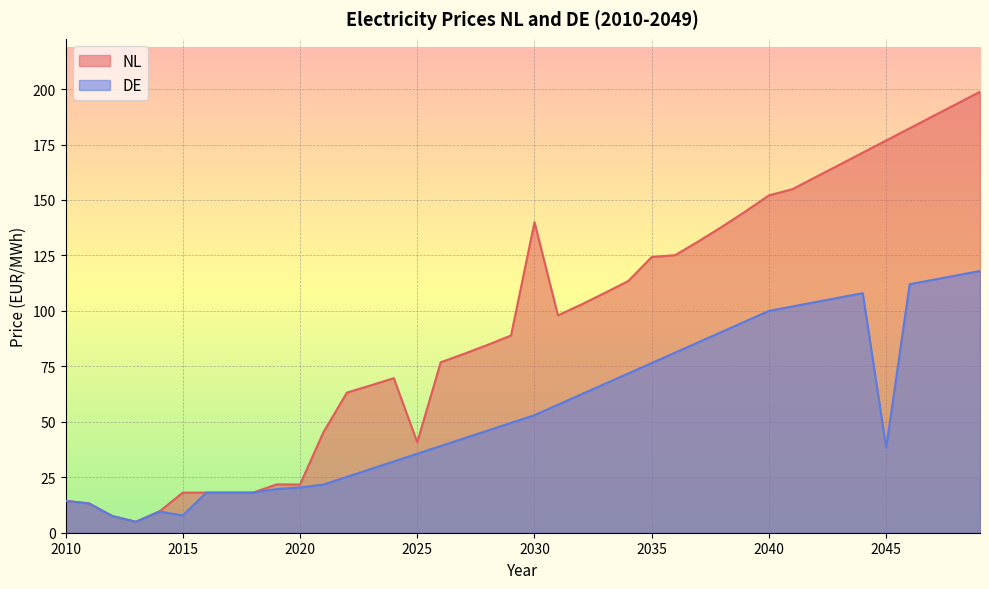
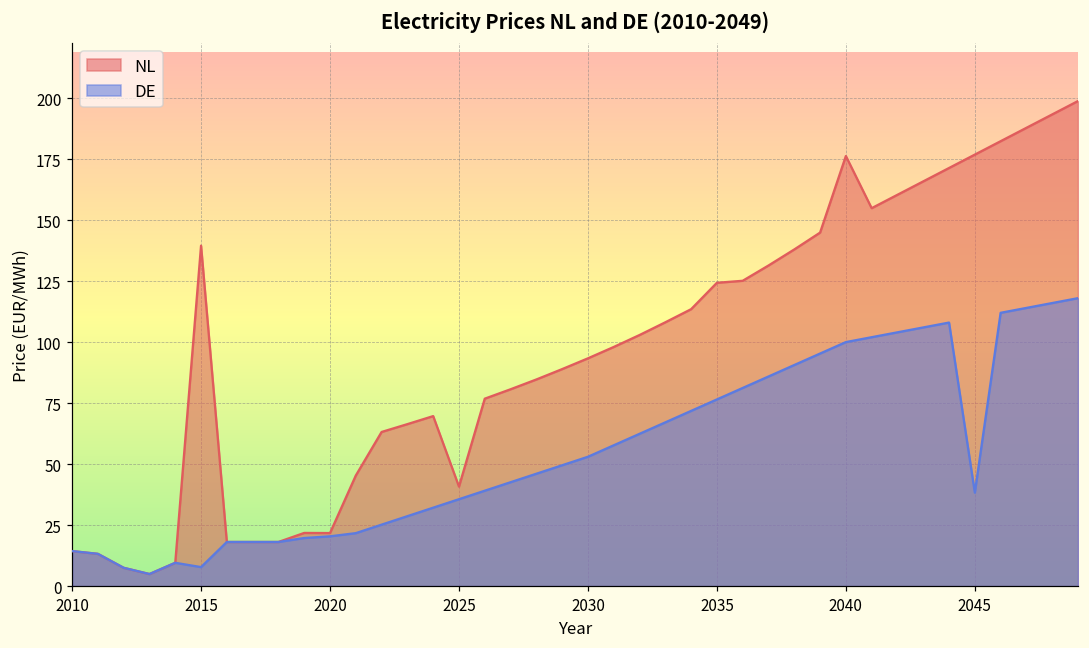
NL, 2015: 18 -> 140
NL, 2030: 140 -> 93
NL, 2040: 152 -> 176
